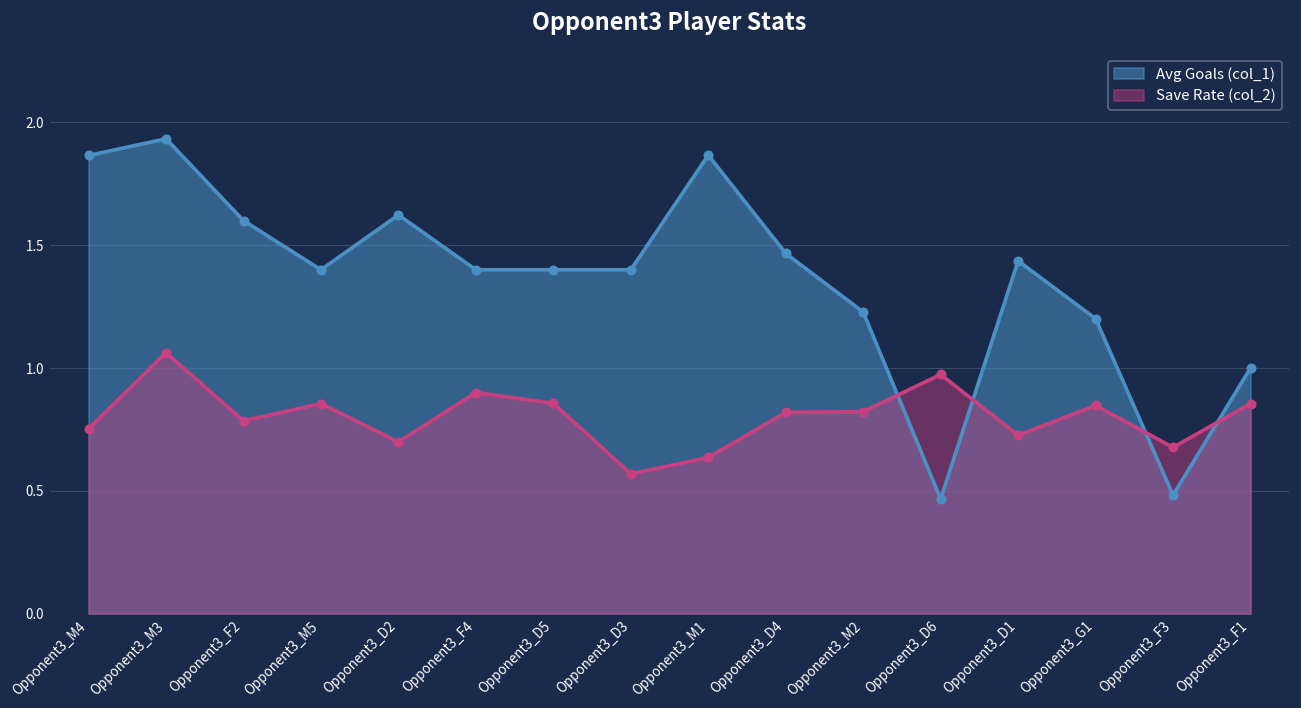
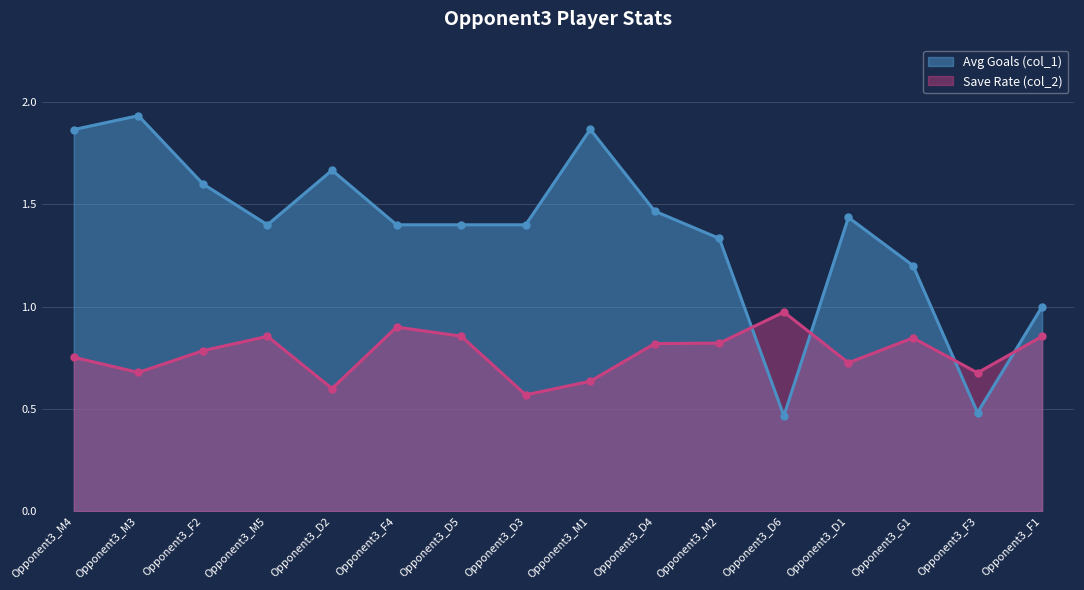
Save Rate (col_2), Opponent3_M3: 1.06 -> 0.68
Avg Goals (col_1), Opponent3_D2: 1.62 -> 1.67
Save Rate (col_2), Opponent3_D2: 0.70 -> 0.60
Avg Goals (col_1), Opponent3_M2: 1.23 -> 1.33
